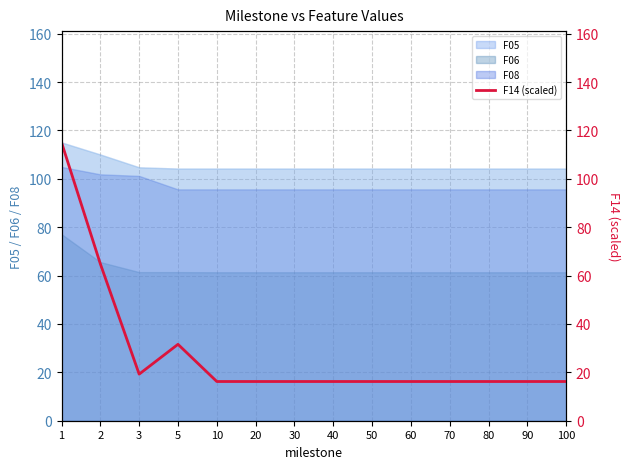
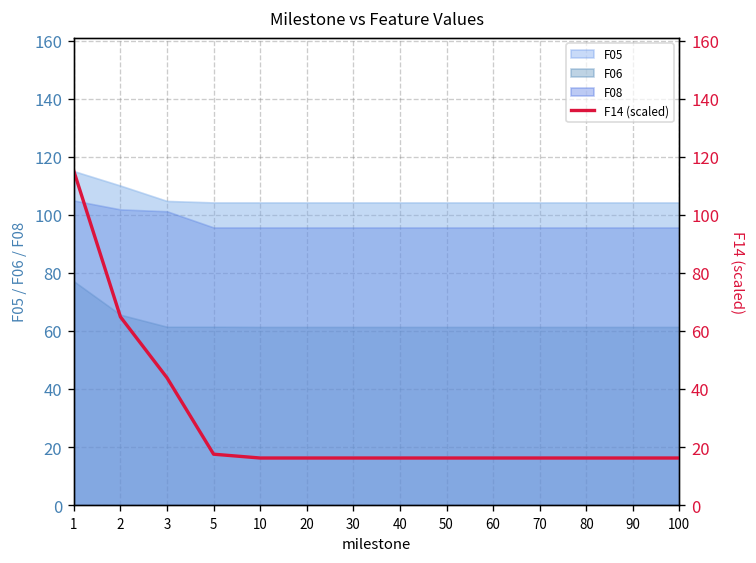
F14 (scaled), 3: 19 -> 44
F14 (scaled), 5: 32 -> 18
